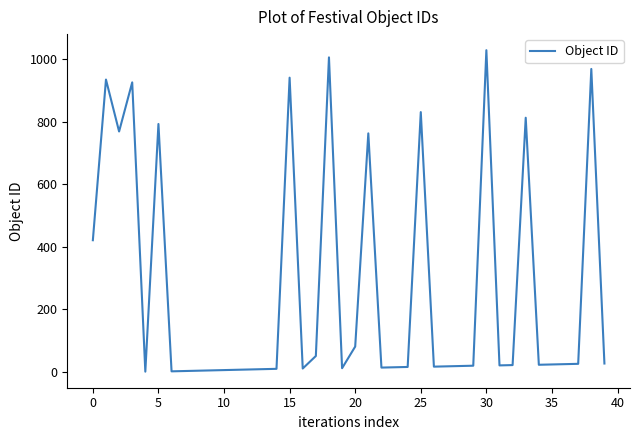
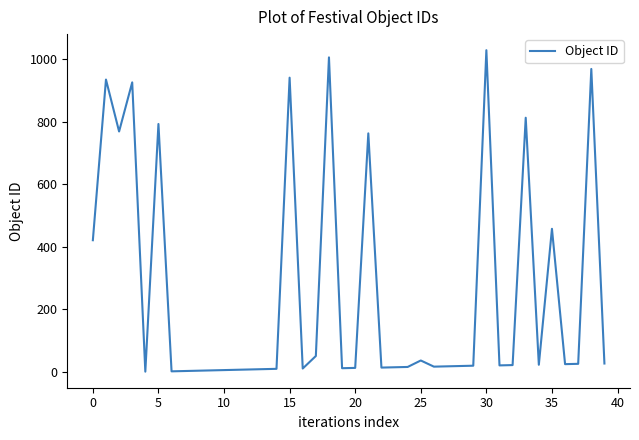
20: 80 -> 10
25: 830 -> 40
35: 20 -> 460
